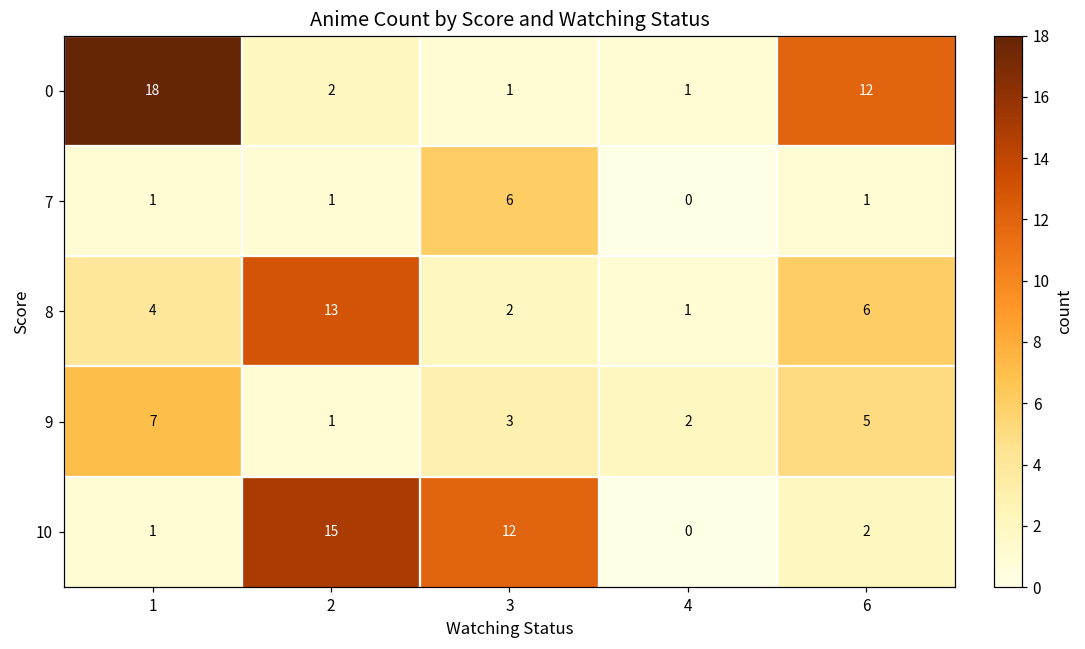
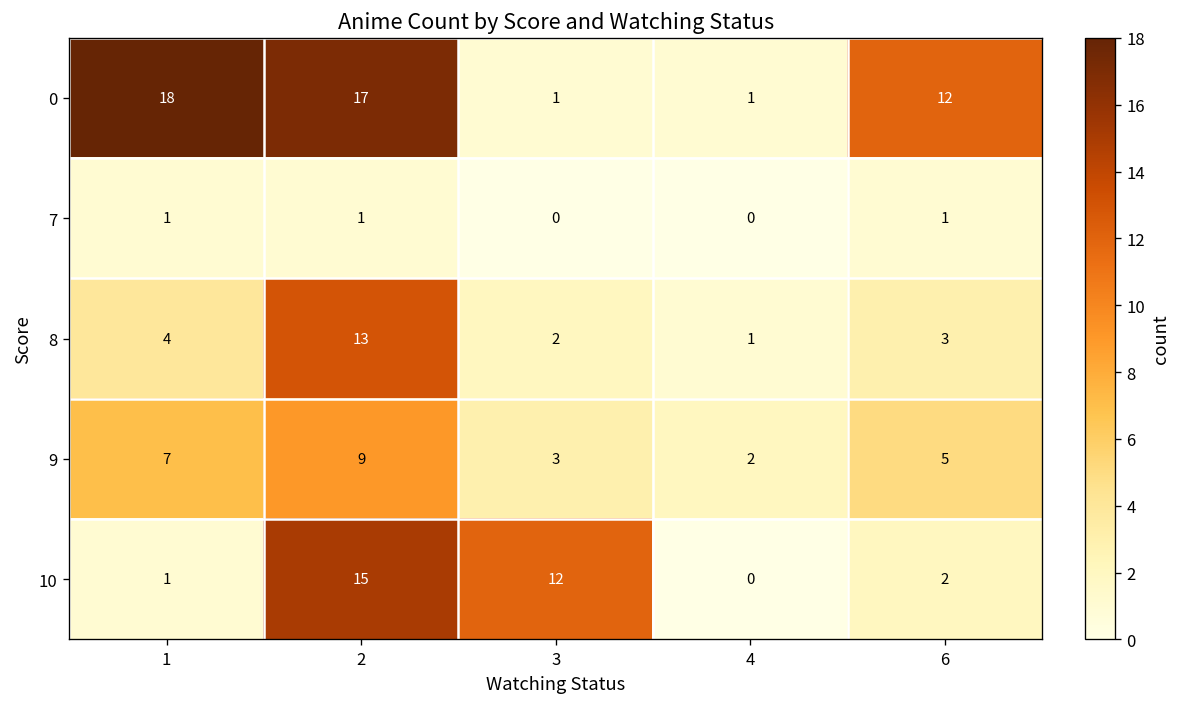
0, 2: 2 -> 17
7, 3: 6 -> 0
8, 6: 6 -> 3
9, 2: 1 -> 9
